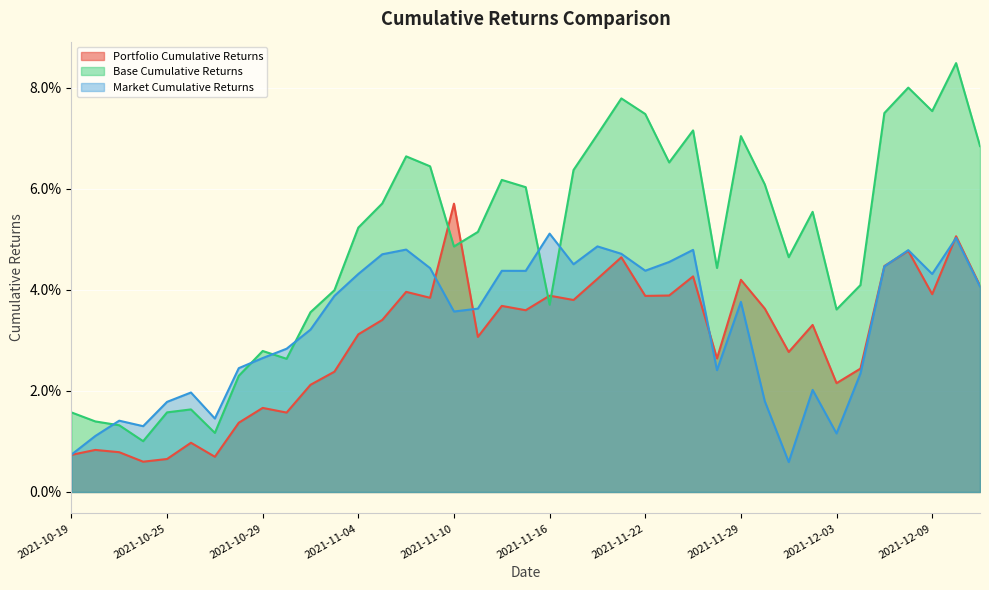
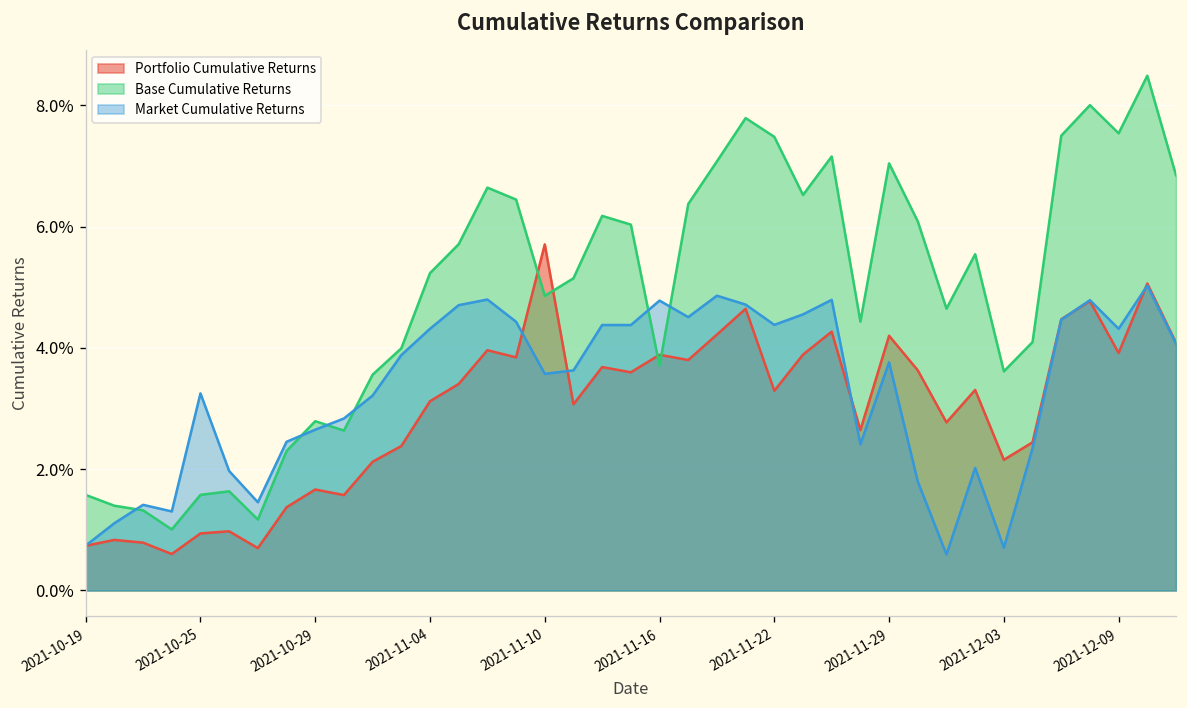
Portfolio Cumulative Returns, 2021-10-25: 0.7% -> 0.9%
Market Cumulative Returns, 2021-10-25: 1.8% -> 3.2%
Market Cumulative Returns, 2021-11-16: 5.1% -> 4.8%
Portfolio Cumulative Returns, 2021-11-22: 3.9% -> 3.3%
Market Cumulative Returns, 2021-12-03: 1.2% -> 0.7%
